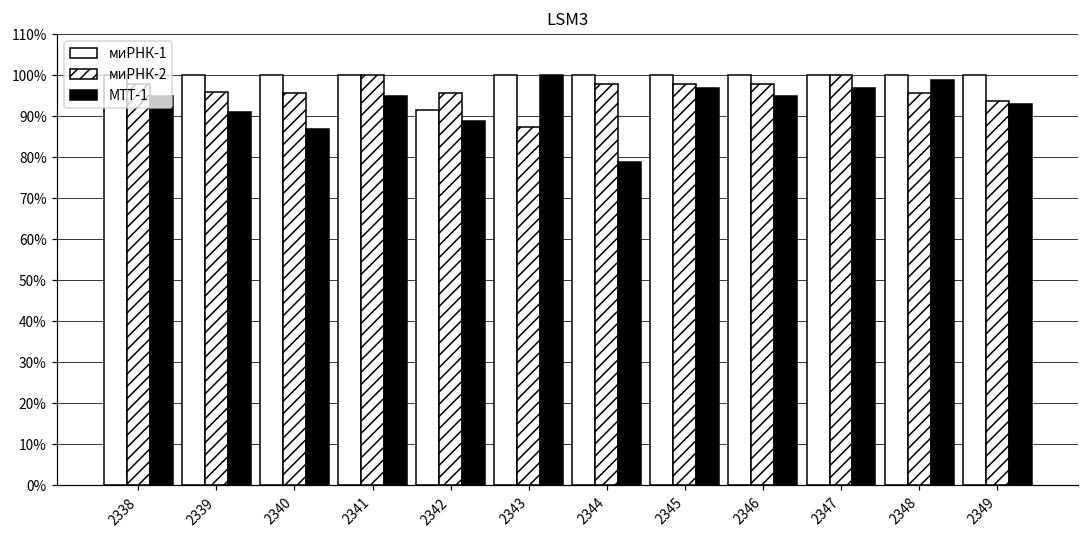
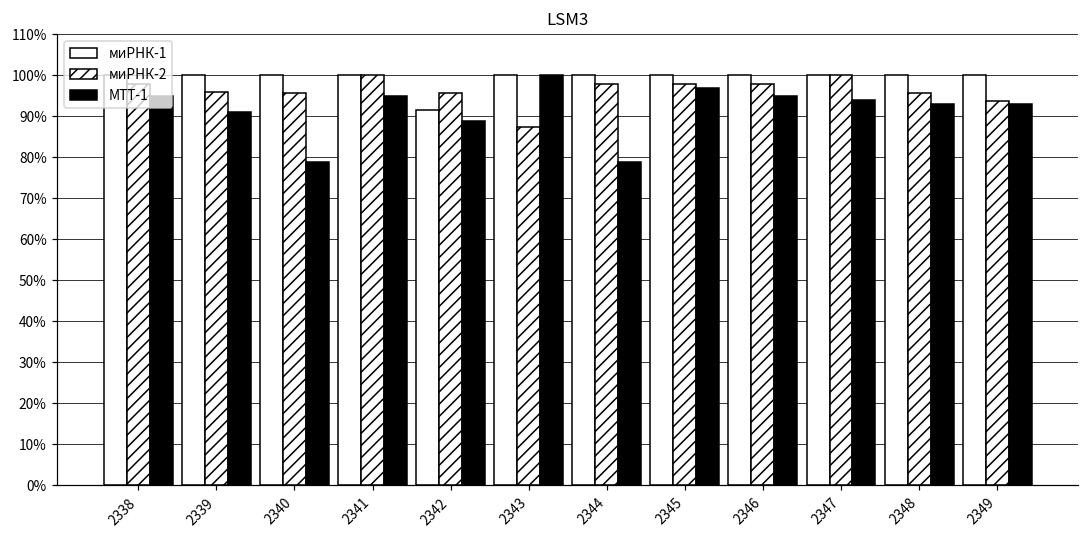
МТТ-1, 2340: 87% -> 79%
МТТ-1, 2347: 97% -> 94%
МТТ-1, 2348: 99% -> 93%
